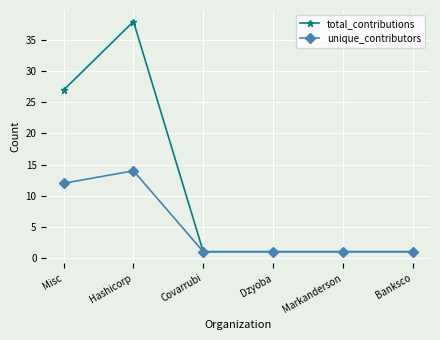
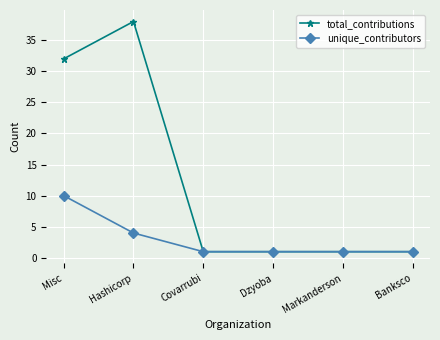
total_contributions, Misc: 27 -> 32
unique_contributors, Misc: 12 -> 10
unique_contributors, Hashicorp: 14 -> 4
